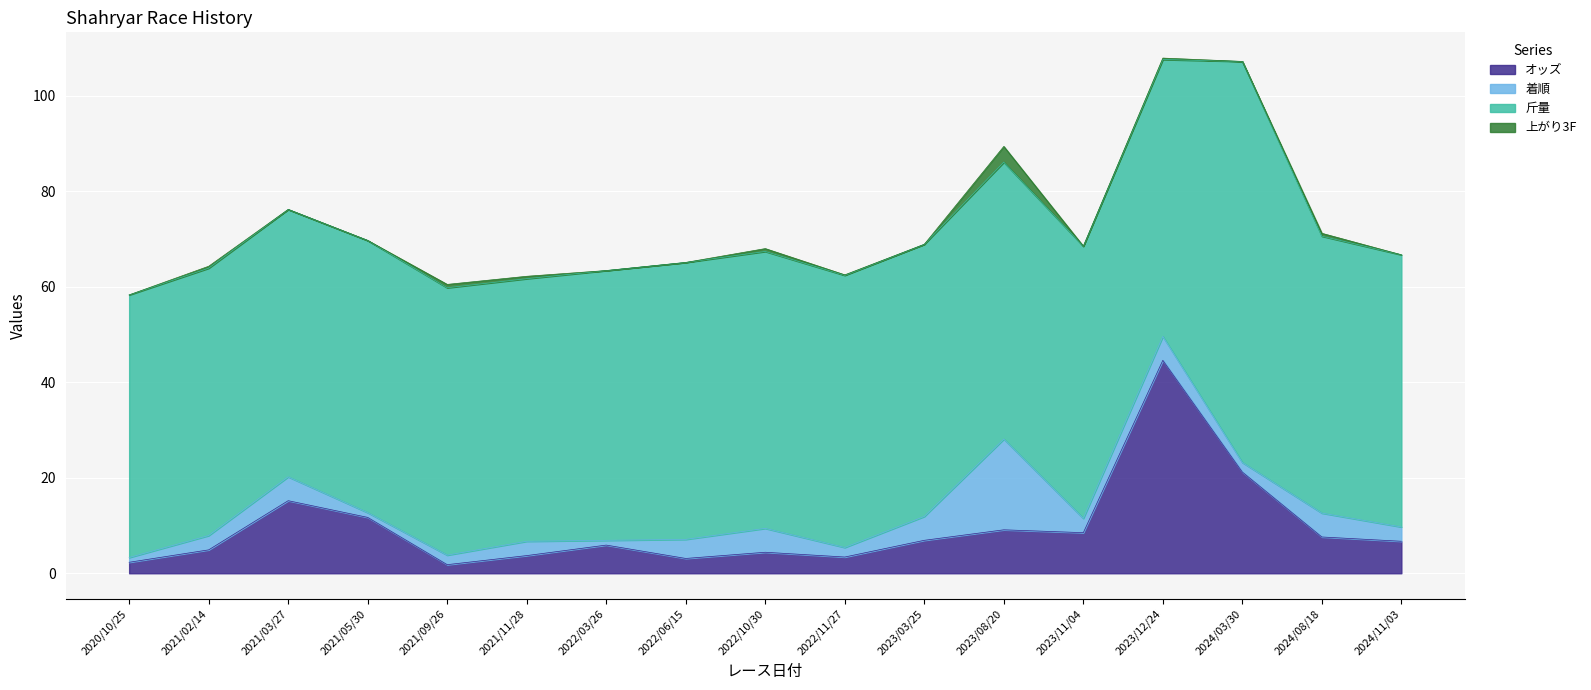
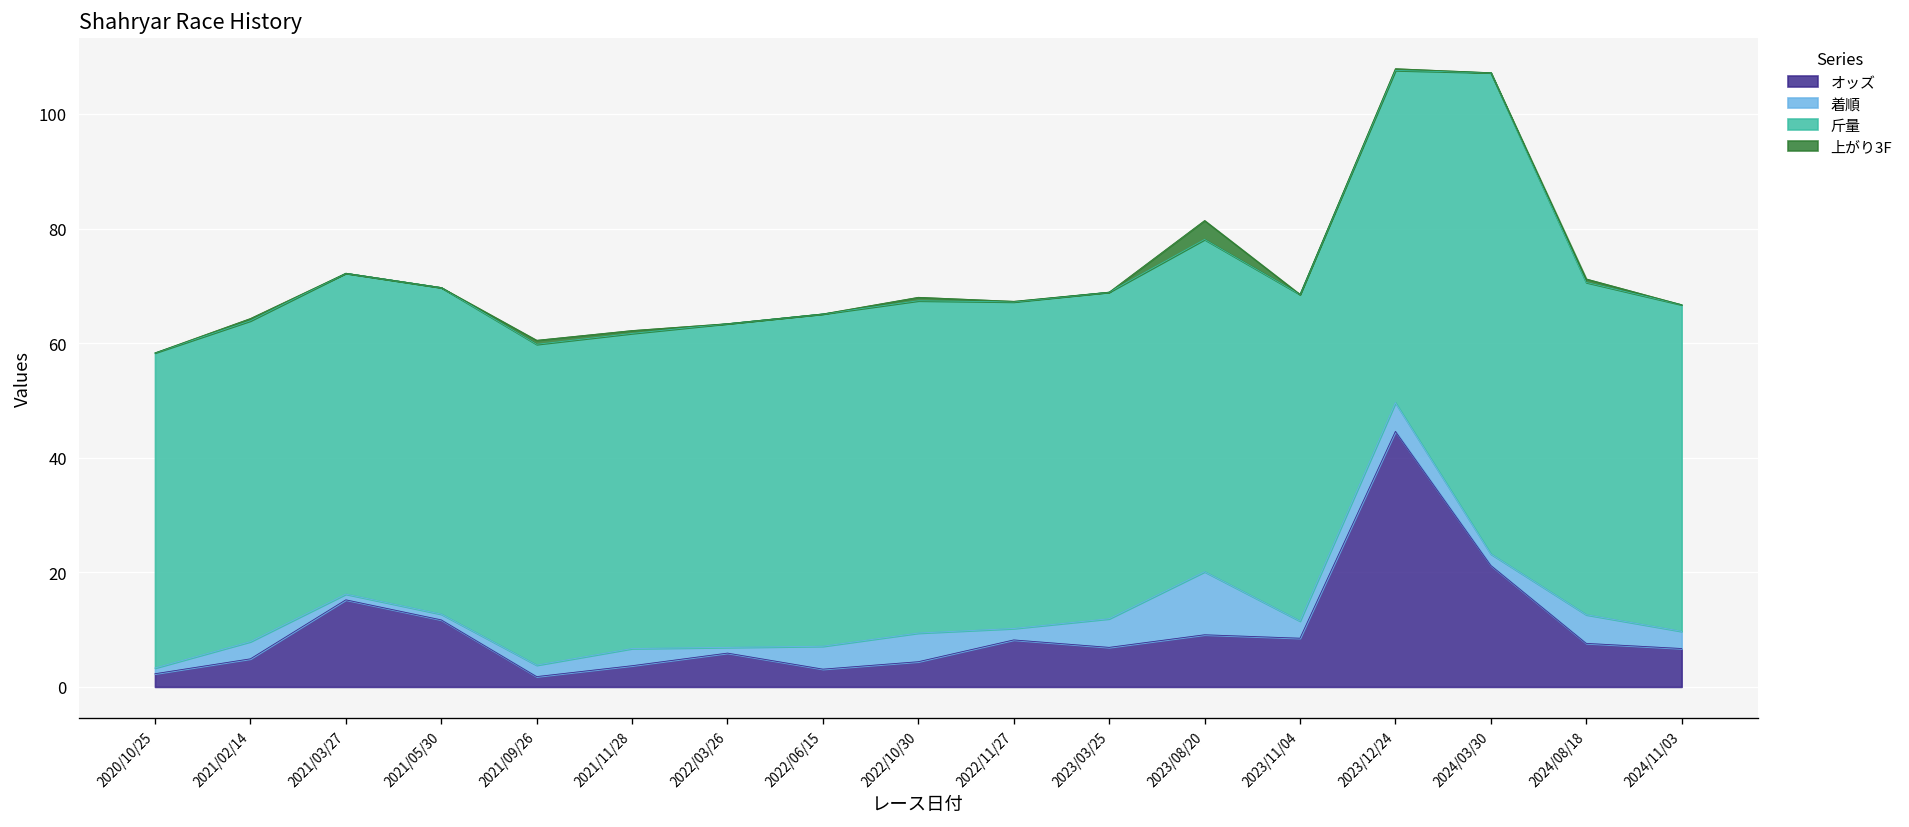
着順, 2021/03/27: 5 -> 1
オッズ, 2022/11/27: 3 -> 8
着順, 2023/08/20: 19 -> 11
